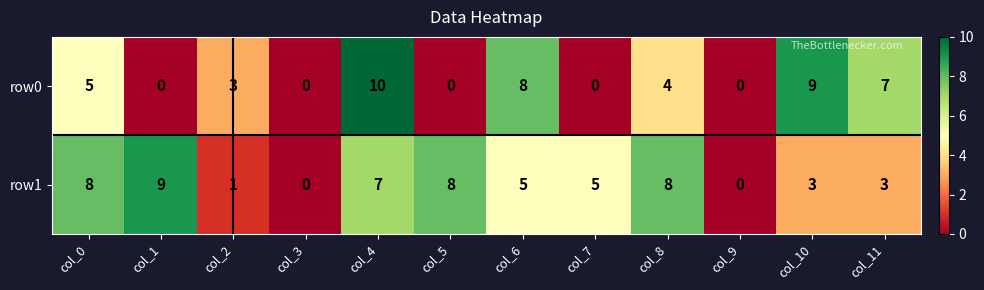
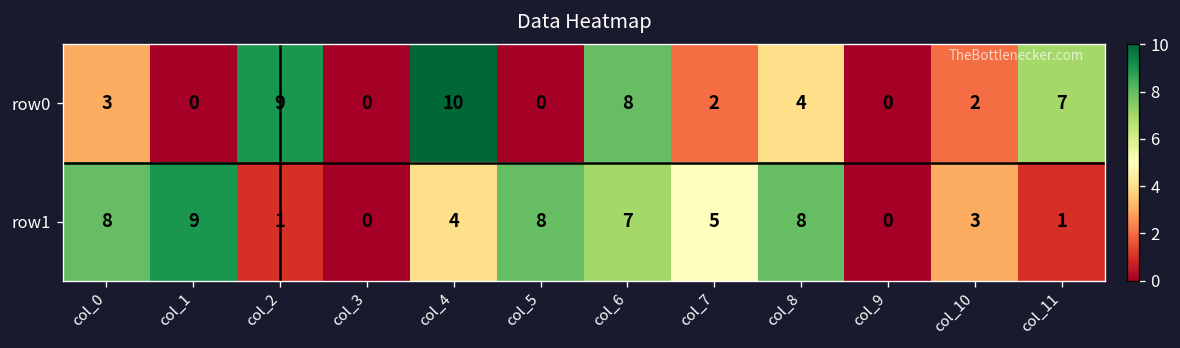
row0, col_0: 5 -> 3
row0, col_2: 3 -> 9
row0, col_7: 0 -> 2
row0, col_10: 9 -> 2
row1, col_4: 7 -> 4
row1, col_6: 5 -> 7
row1, col_11: 3 -> 1
